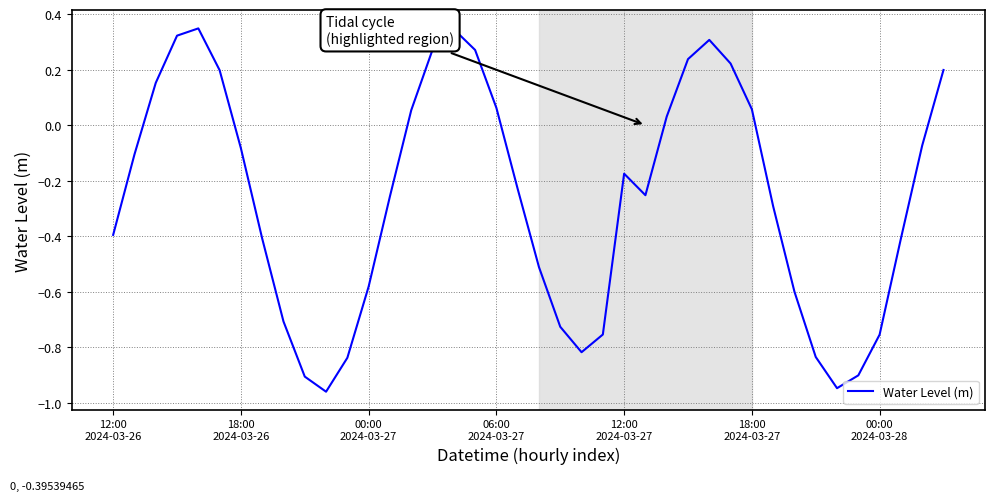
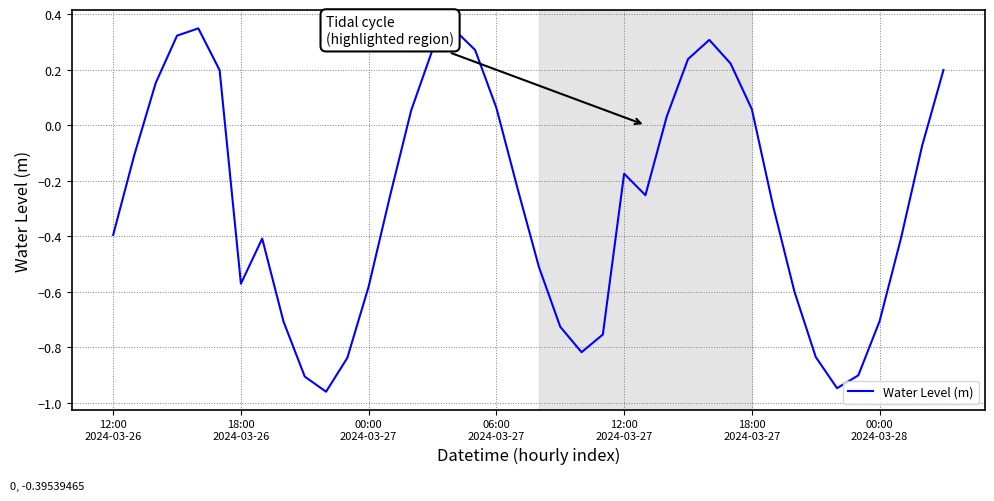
18:00 2024-03-26: -0.08 -> -0.57
00:00 2024-03-28: -0.75 -> -0.71
